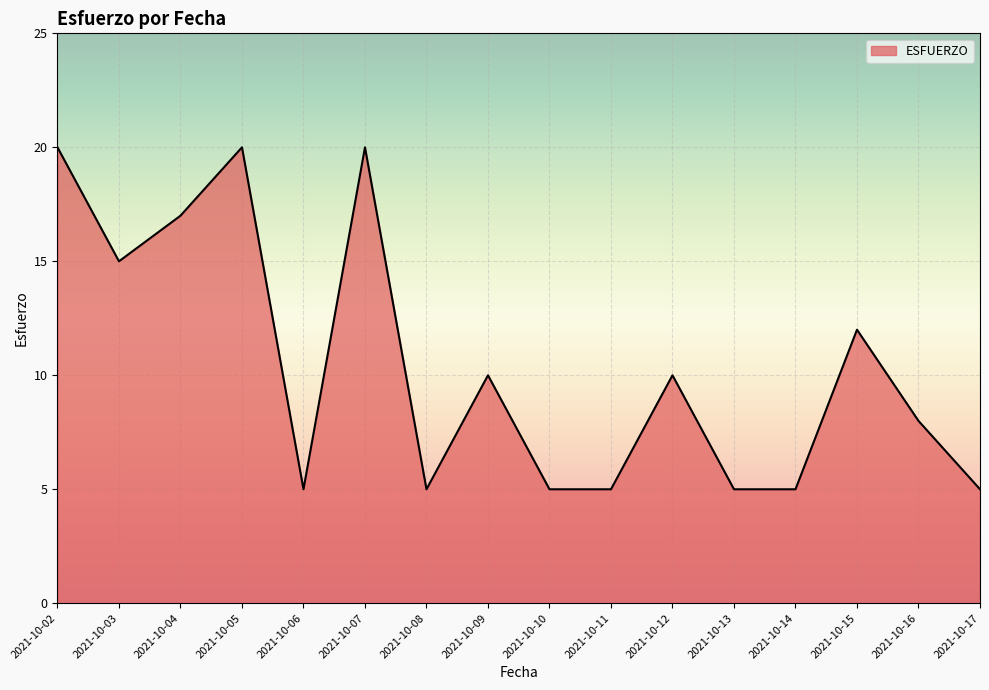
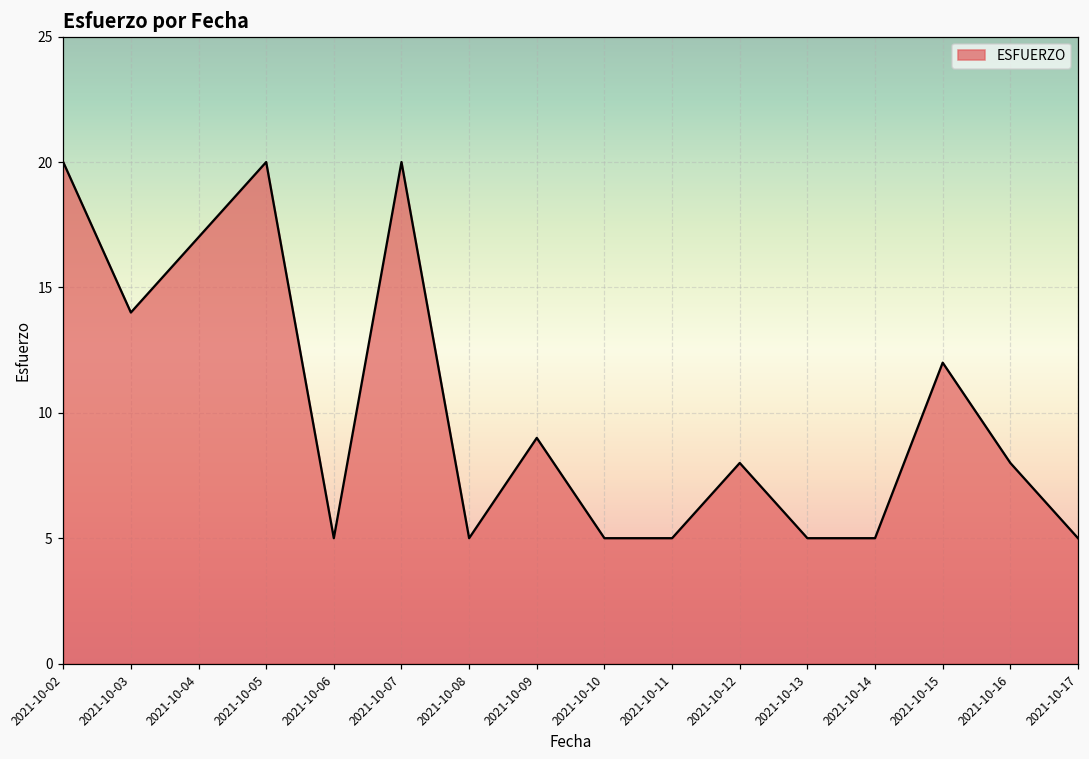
2021-10-03: 15 -> 14
2021-10-09: 10 -> 9
2021-10-12: 10 -> 8
